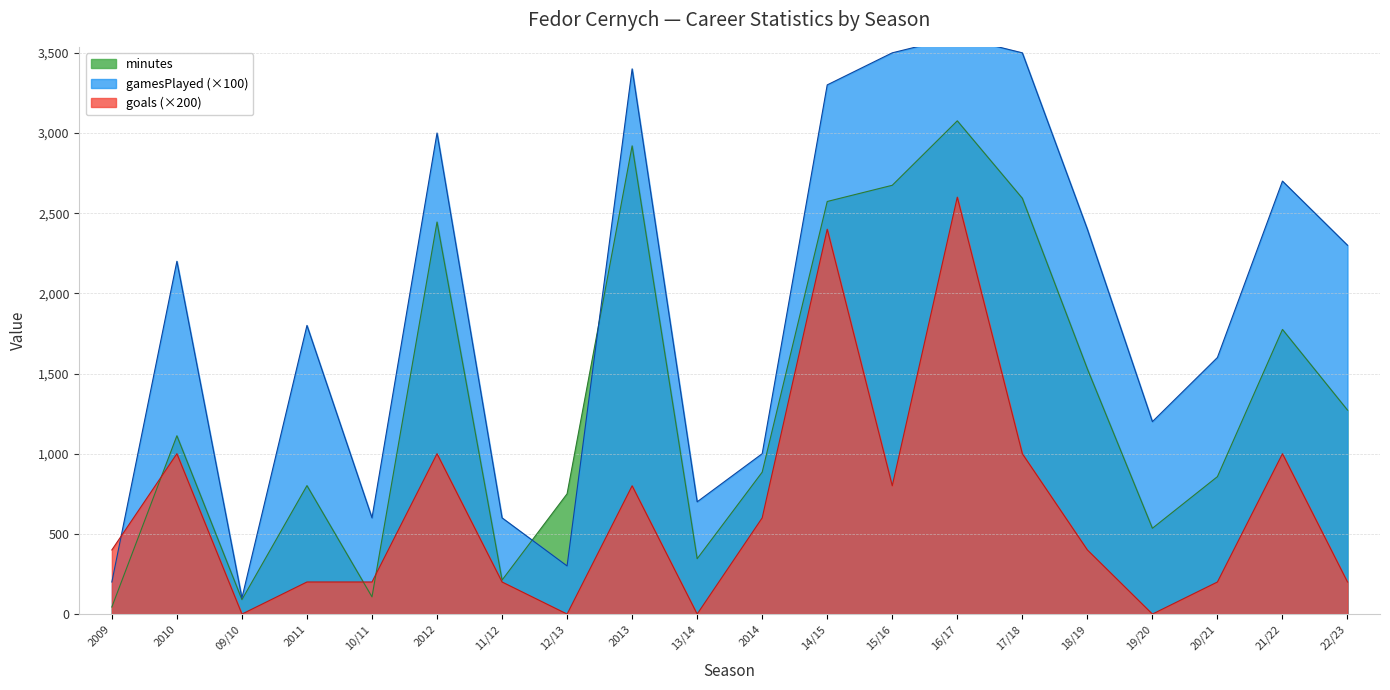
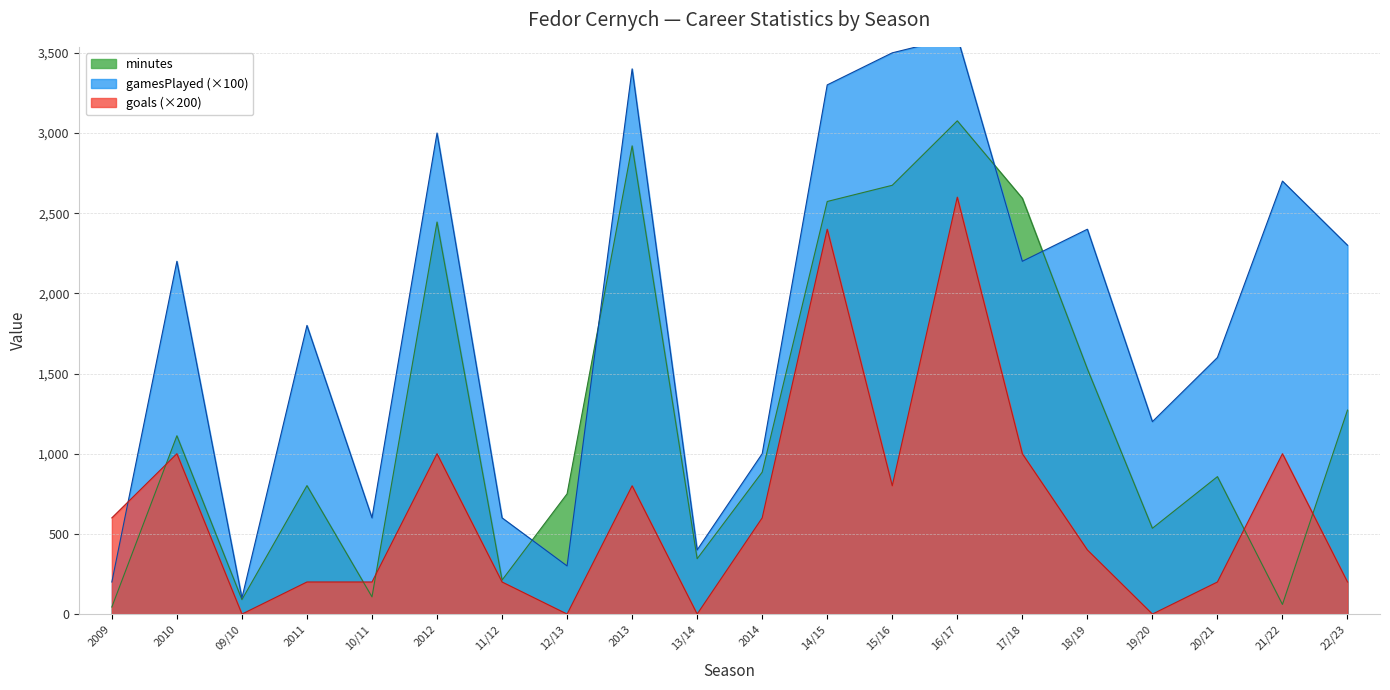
goals (×200), 2009: 400 -> 600
gamesPlayed (×100), 13/14: 700 -> 400
gamesPlayed (×100), 17/18: 3,500 -> 2,200
minutes, 21/22: 1,780 -> 60
